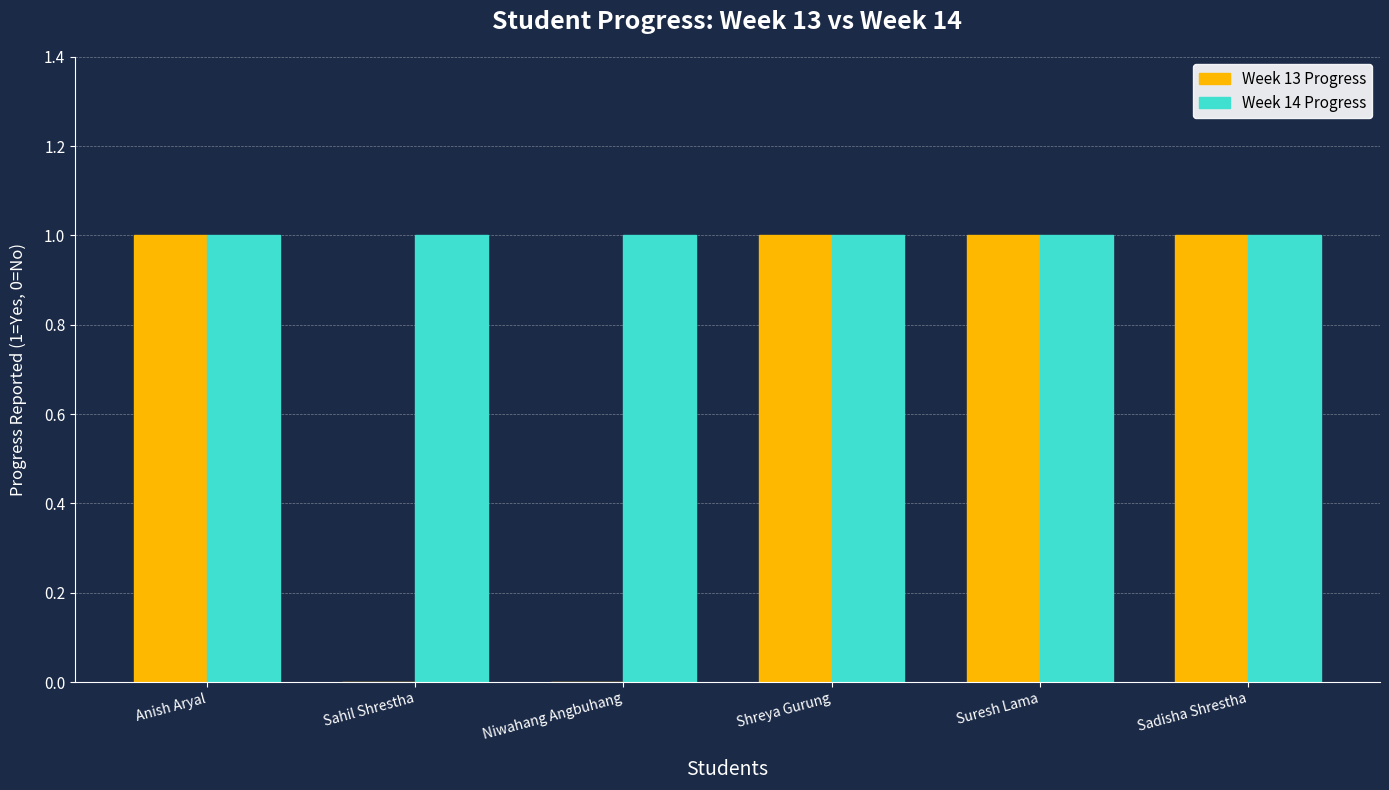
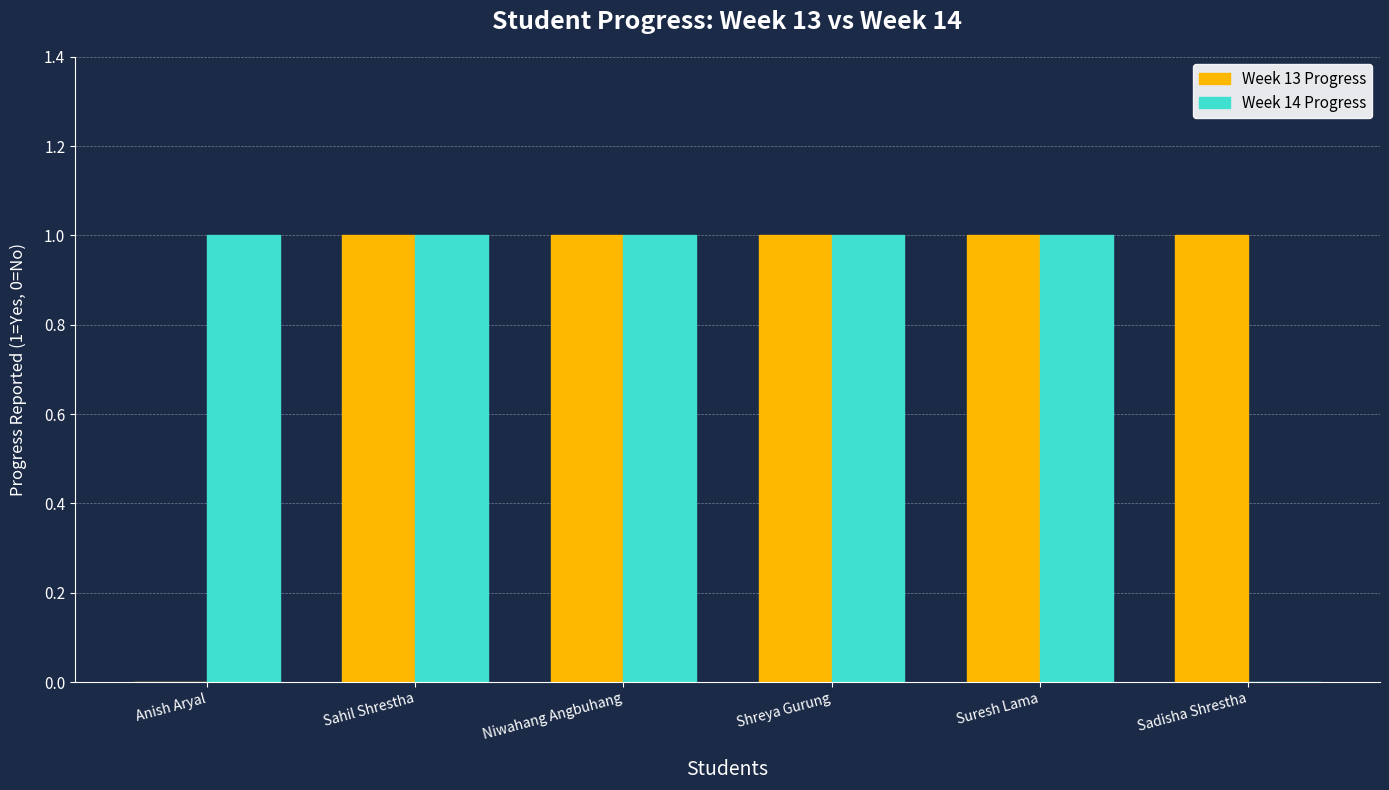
Week 13 Progress, Anish Aryal: 1 -> 0
Week 13 Progress, Sahil Shrestha: 0 -> 1
Week 13 Progress, Niwahang Angbuhang: 0 -> 1
Week 14 Progress, Sadisha Shrestha: 1 -> 0
